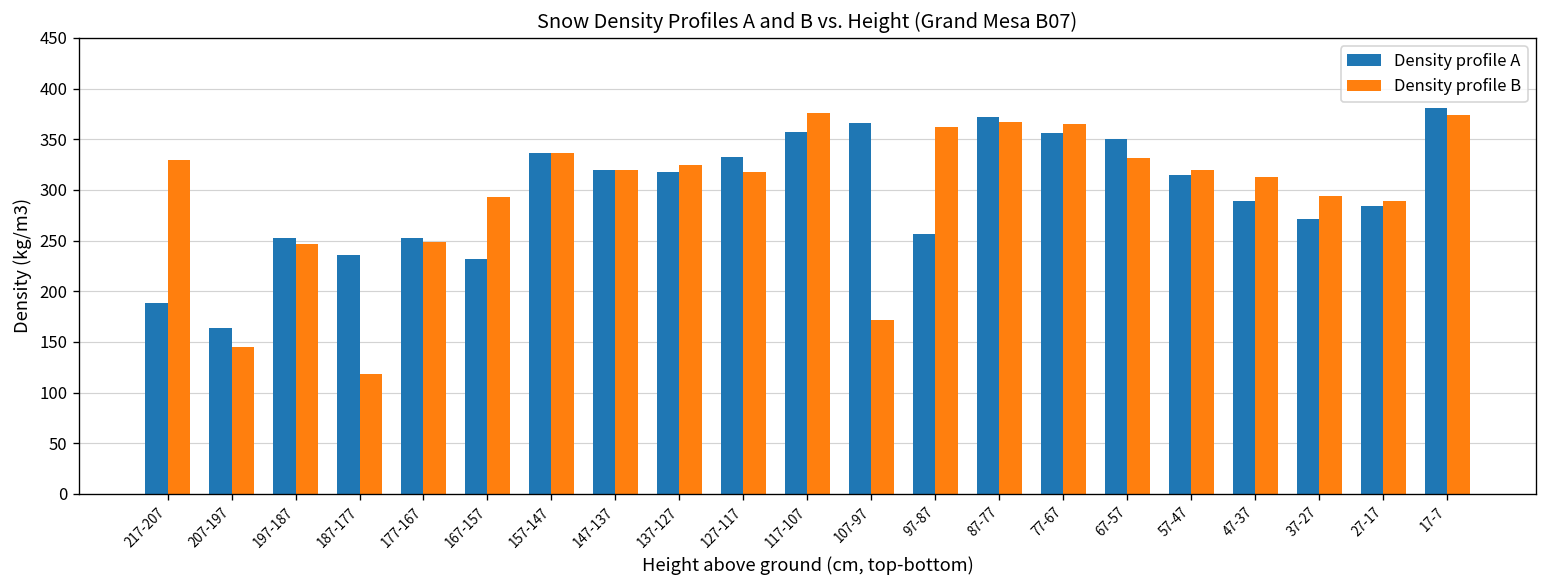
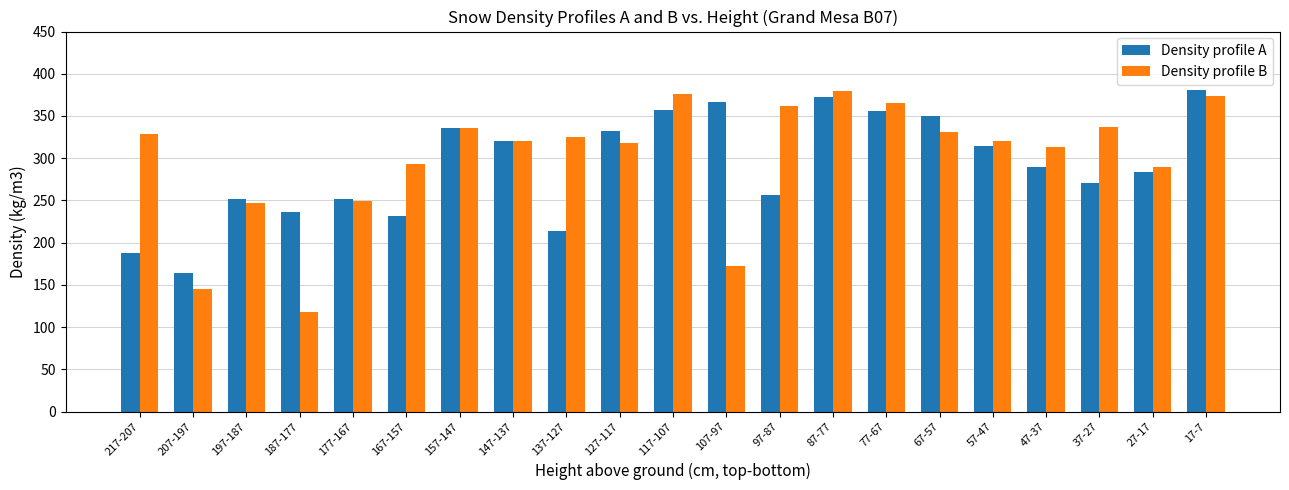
Density profile A, 137-127: 320 -> 210
Density profile B, 87-77: 370 -> 380
Density profile B, 37-27: 290 -> 340
